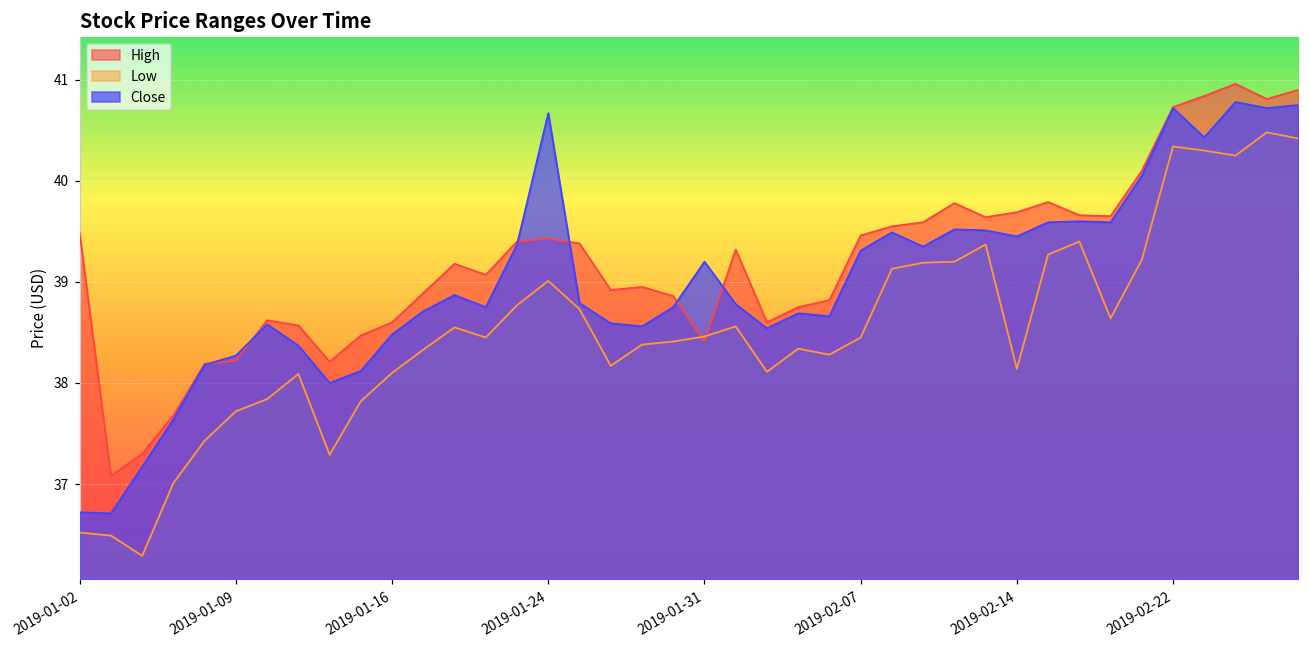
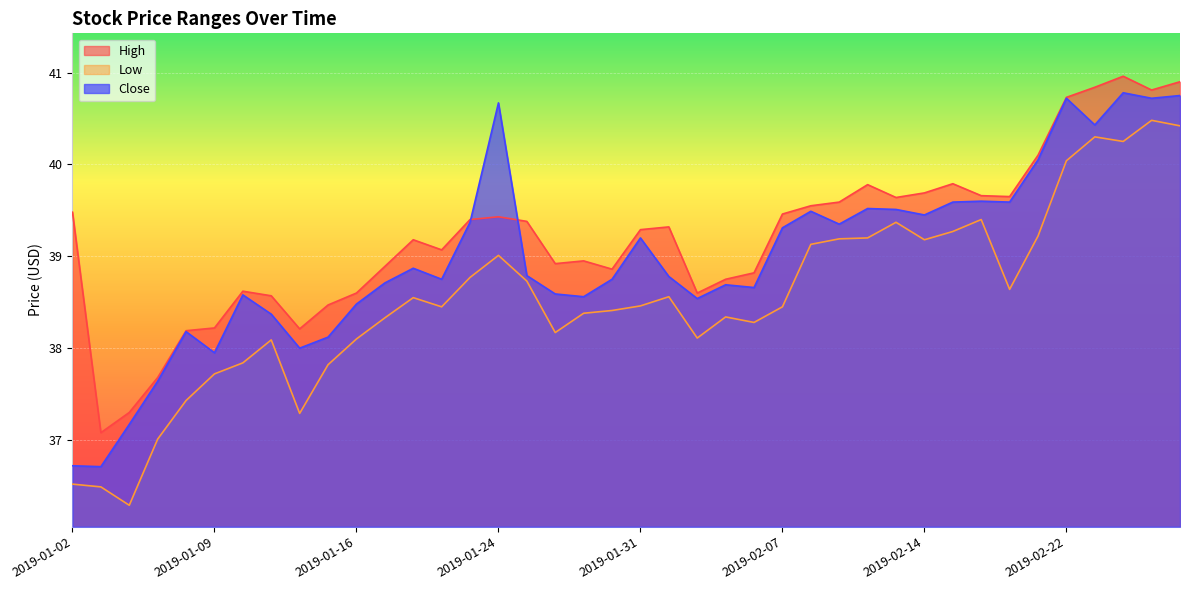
Close, 2019-01-09: 38.3 -> 38.0
High, 2019-01-31: 38.4 -> 39.3
Low, 2019-02-14: 38.1 -> 39.2
Low, 2019-02-22: 40.3 -> 40.0
